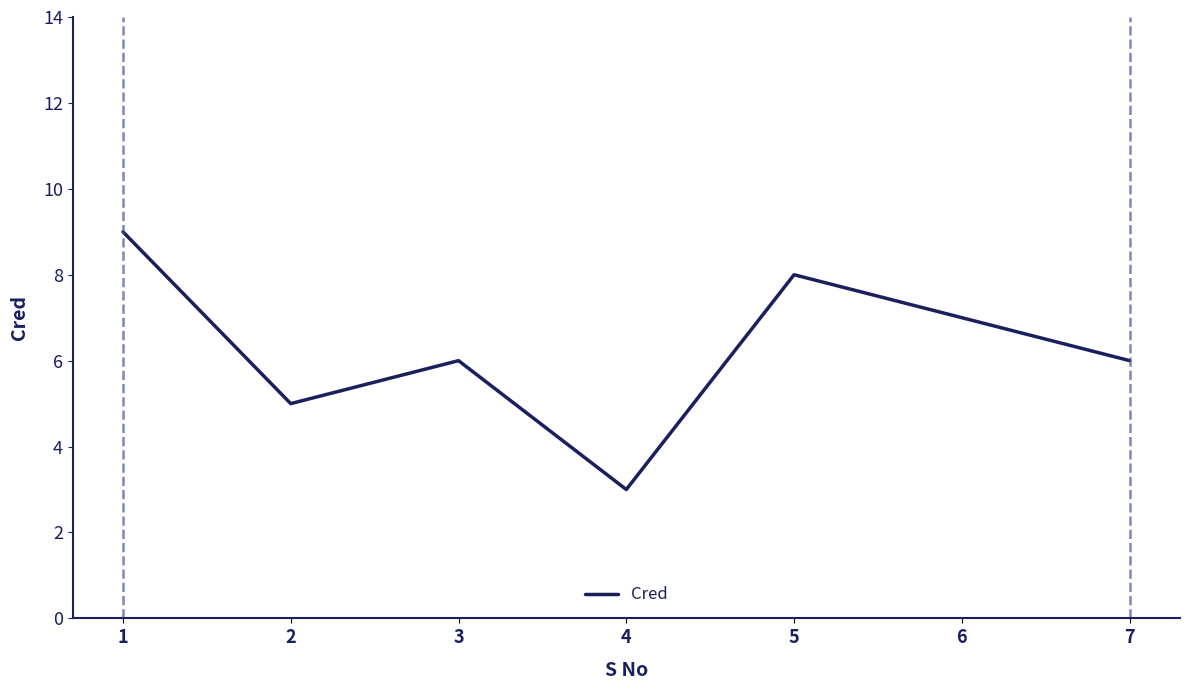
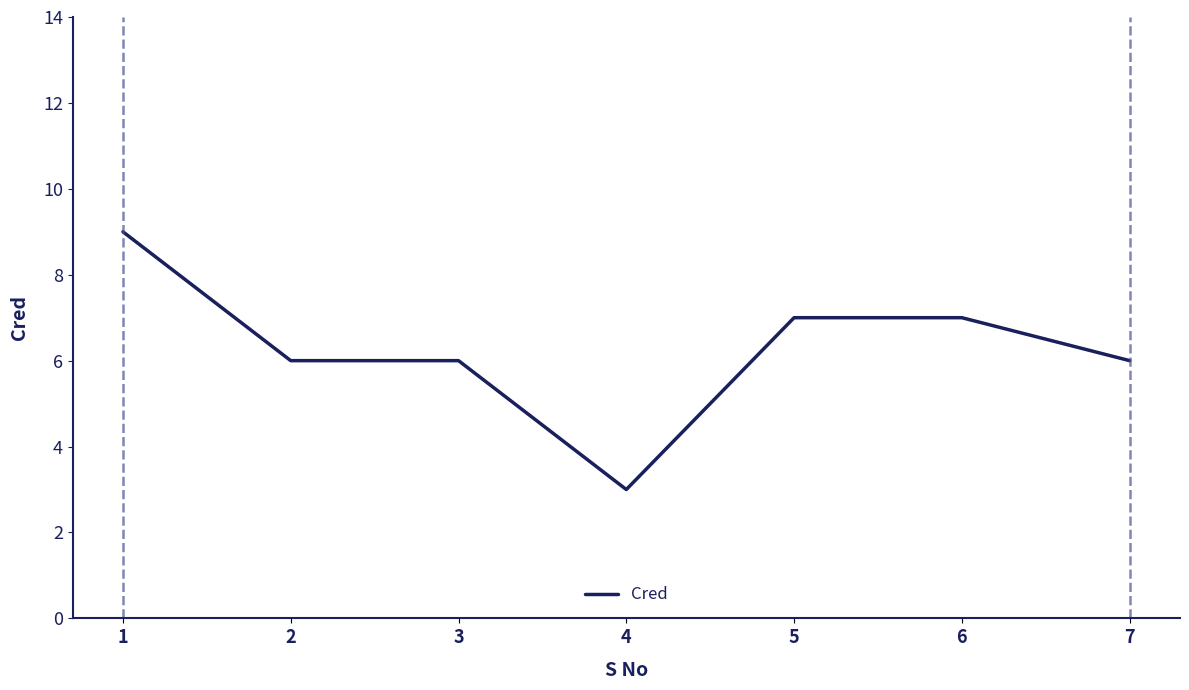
2: 5 -> 6
5: 8 -> 7
